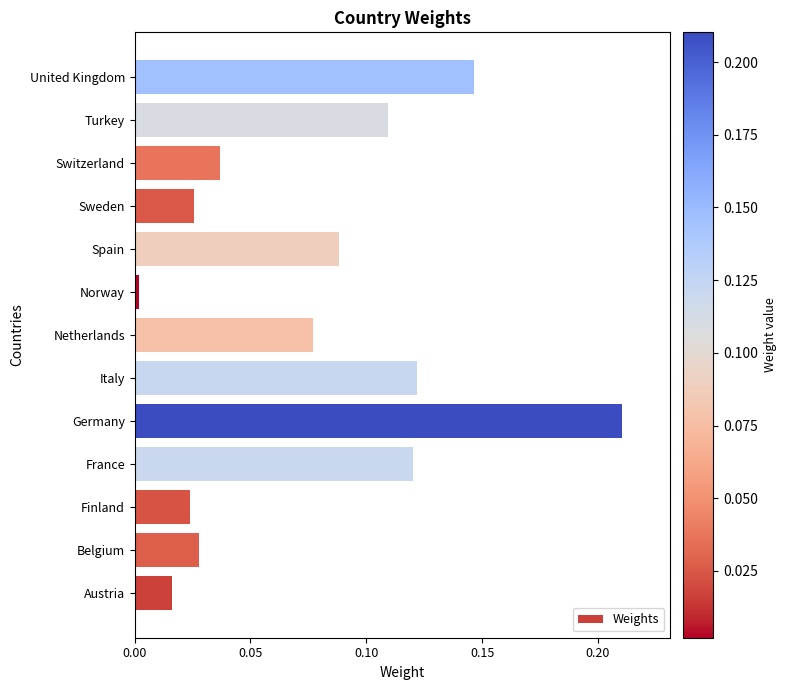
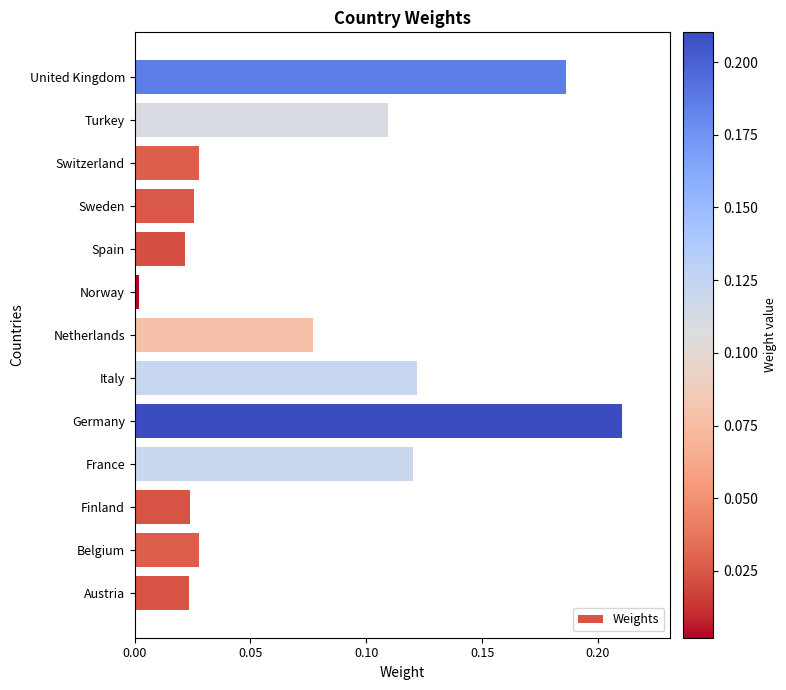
United Kingdom: 0.147 -> 0.186
Switzerland: 0.037 -> 0.028
Spain: 0.088 -> 0.022
Austria: 0.016 -> 0.023
